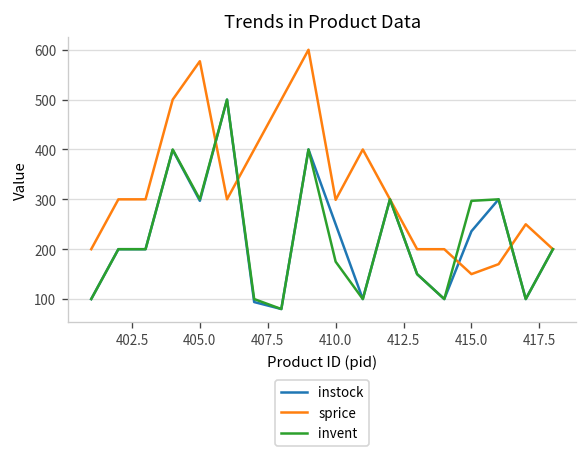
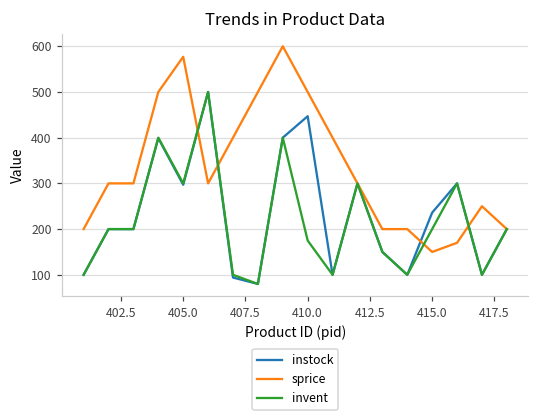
instock, 410.0: 250 -> 450
sprice, 410.0: 300 -> 500
invent, 415.0: 300 -> 200
